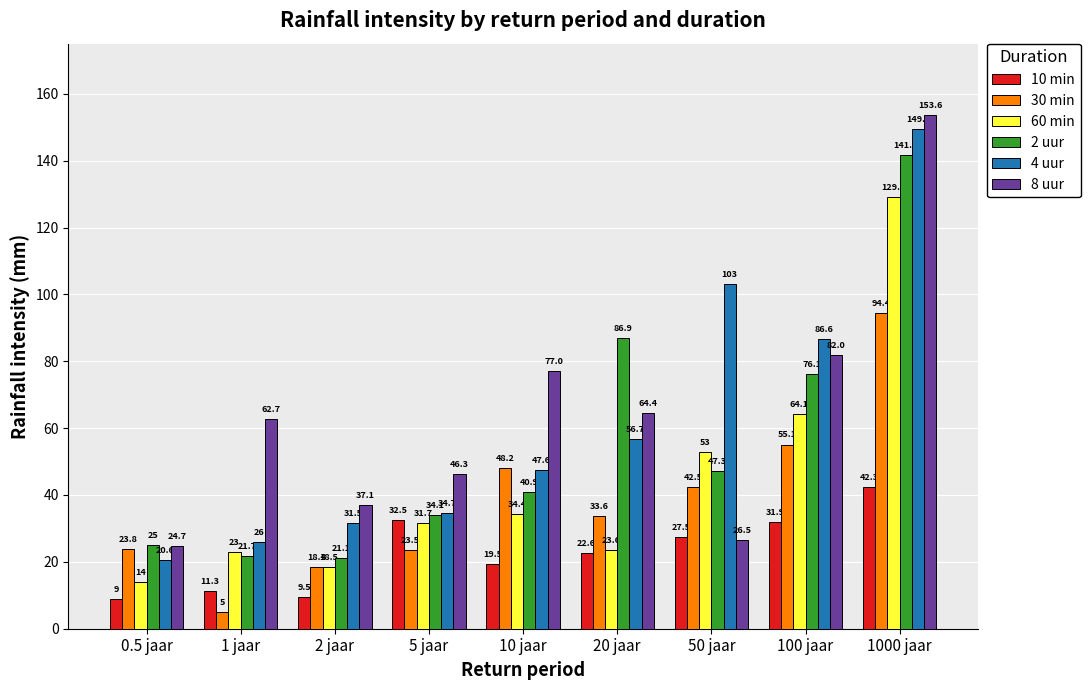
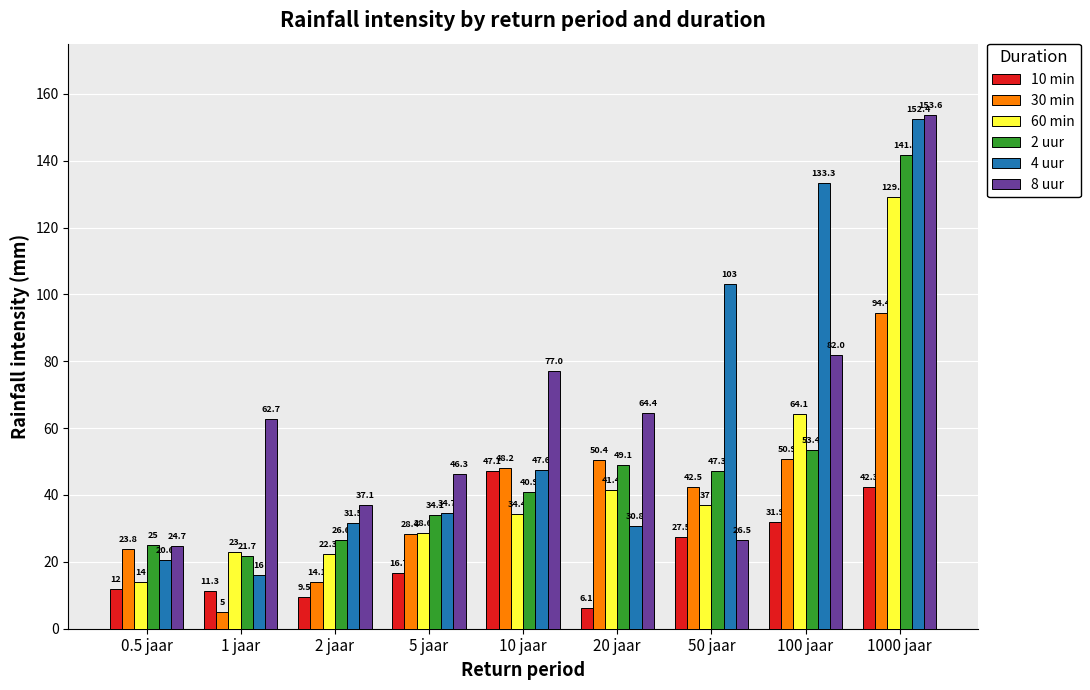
10 min, 0.5 jaar: 9 -> 12
4 uur, 1 jaar: 26 -> 16
30 min, 2 jaar: 18.4 -> 14.1
60 min, 2 jaar: 18.5 -> 22.3
2 uur, 2 jaar: 21.1 -> 26.6
10 min, 5 jaar: 32.5 -> 16.7
30 min, 5 jaar: 23.5 -> 28.4
60 min, 5 jaar: 31.7 -> 28.6
10 min, 10 jaar: 19.5 -> 47.1
10 min, 20 jaar: 22.6 -> 6.1
30 min, 20 jaar: 33.6 -> 50.4
60 min, 20 jaar: 23.6 -> 41.4
2 uur, 20 jaar: 86.9 -> 49.1
4 uur, 20 jaar: 56.7 -> 30.8
60 min, 50 jaar: 53 -> 37
30 min, 100 jaar: 55.1 -> 50.9
2 uur, 100 jaar: 76.1 -> 53.4
4 uur, 100 jaar: 86.6 -> 133.3
4 uur, 1000 jaar: 149.4 -> 152.4
